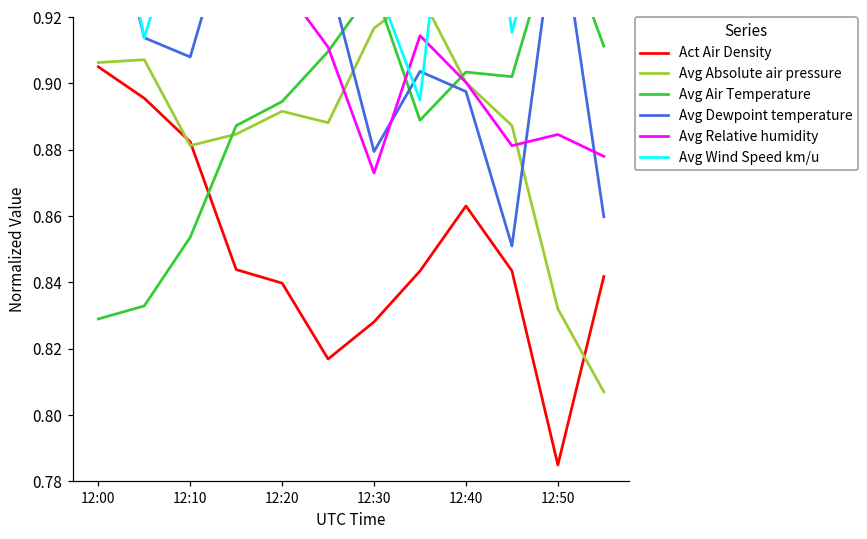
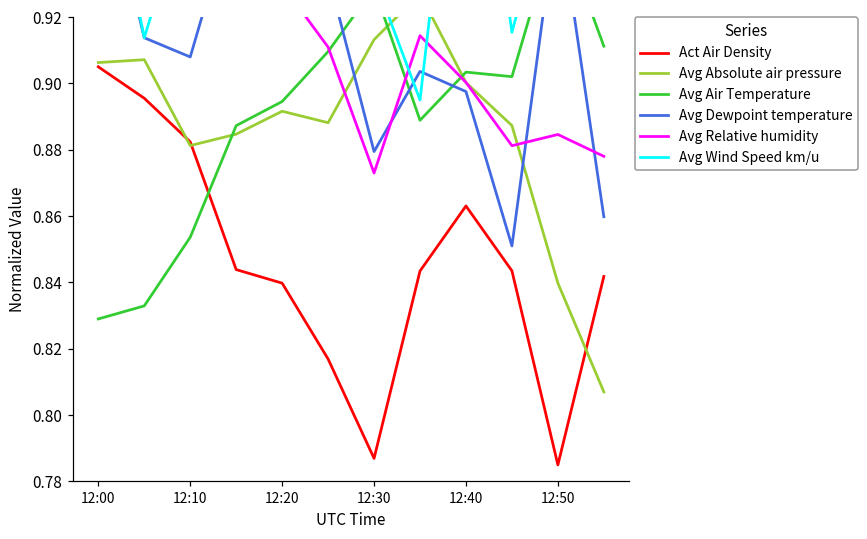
Act Air Density, 12:30: 0.828 -> 0.787
Avg Absolute air pressure, 12:30: 0.917 -> 0.913
Avg Absolute air pressure, 12:50: 0.832 -> 0.840
